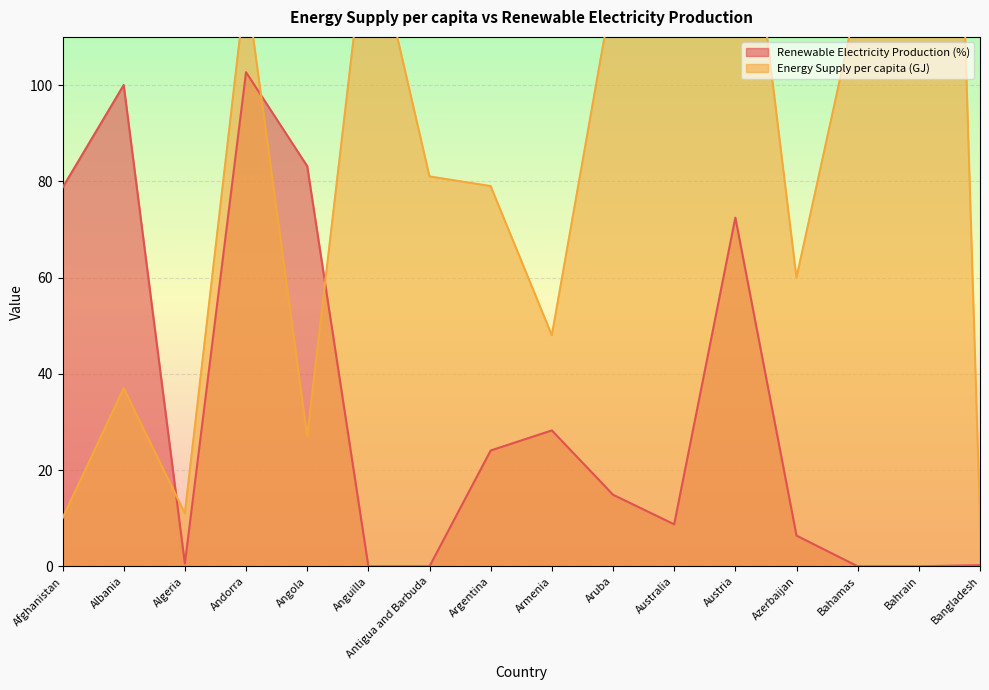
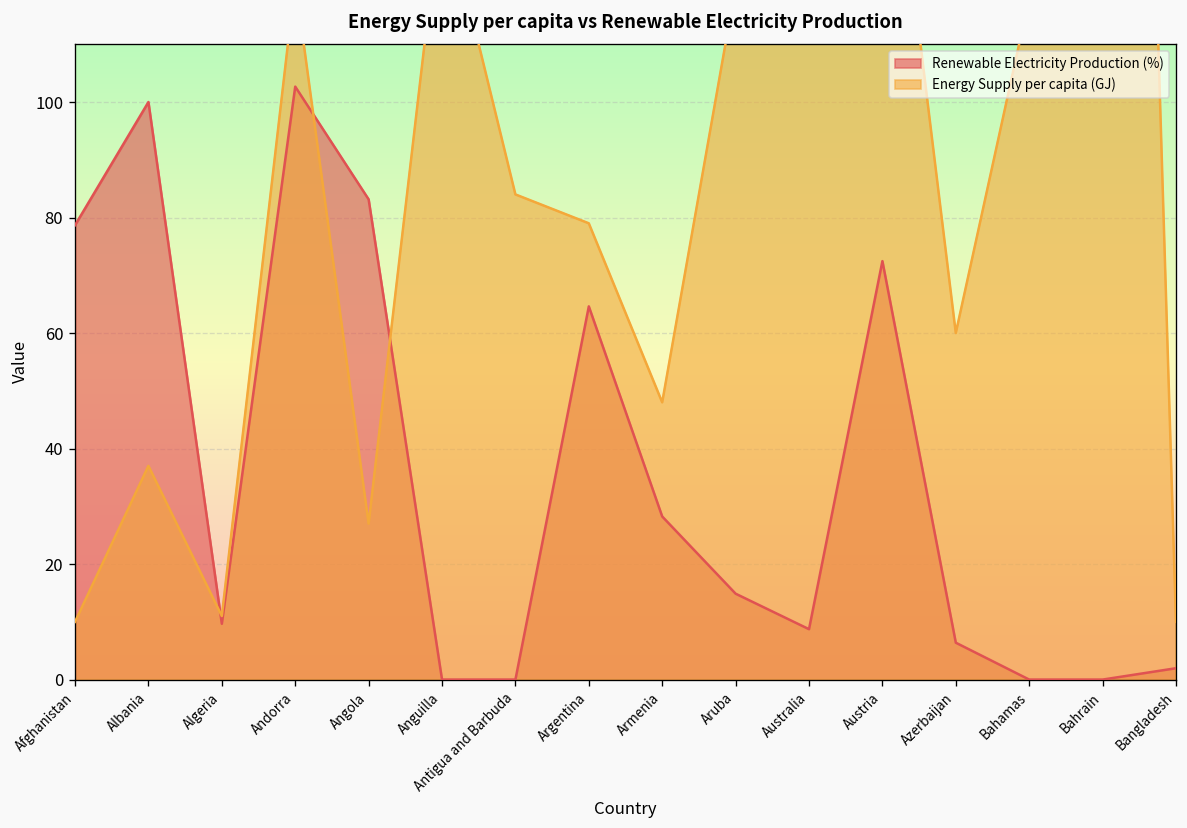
Renewable Electricity Production (%), Algeria: 1 -> 10
Energy Supply per capita (GJ), Antigua and Barbuda: 81 -> 84
Renewable Electricity Production (%), Argentina: 24 -> 65
Renewable Electricity Production (%), Bangladesh: 0 -> 2
